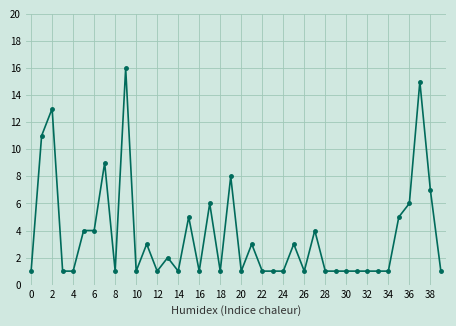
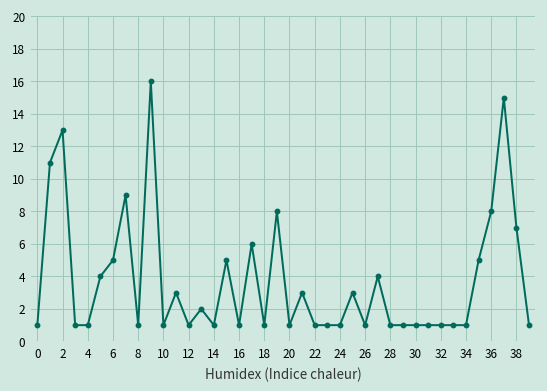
6: 4 -> 5
36: 6 -> 8
